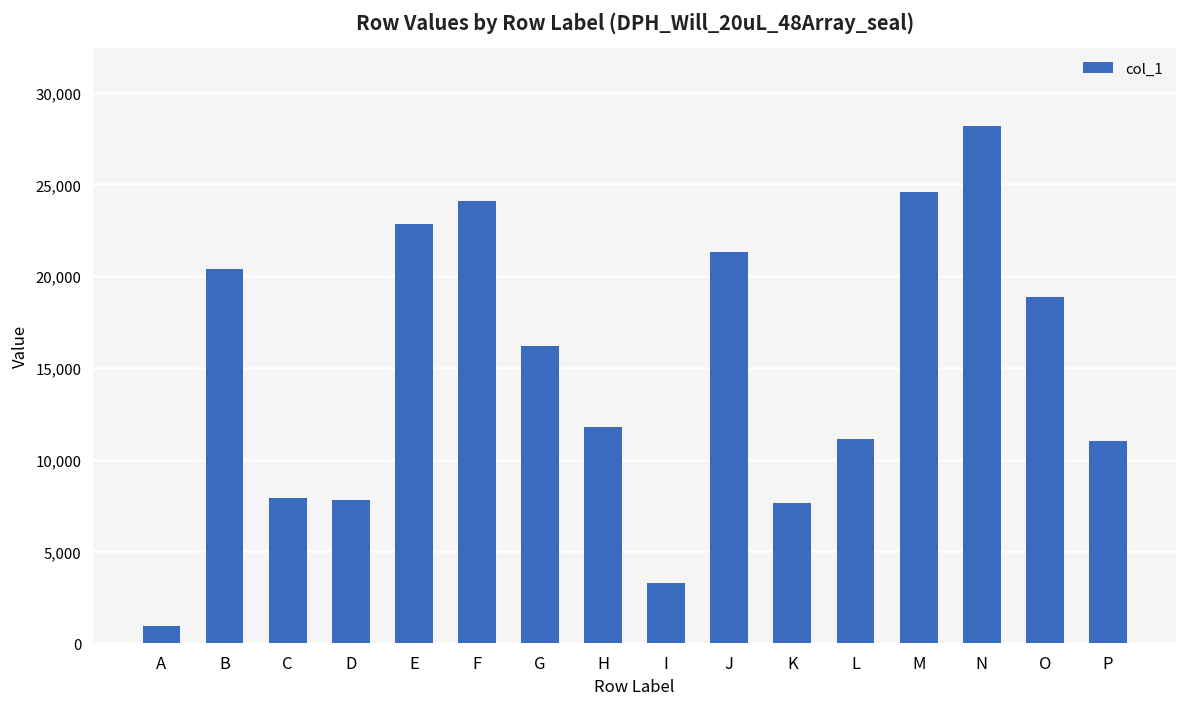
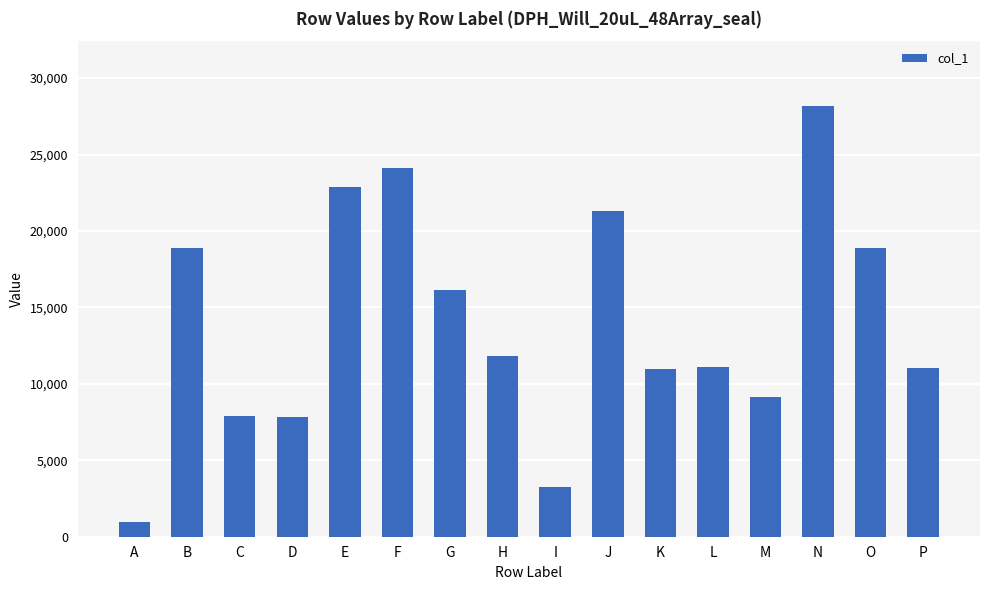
B: 20,400 -> 18,900
K: 7,700 -> 11,000
M: 24,600 -> 9,100
